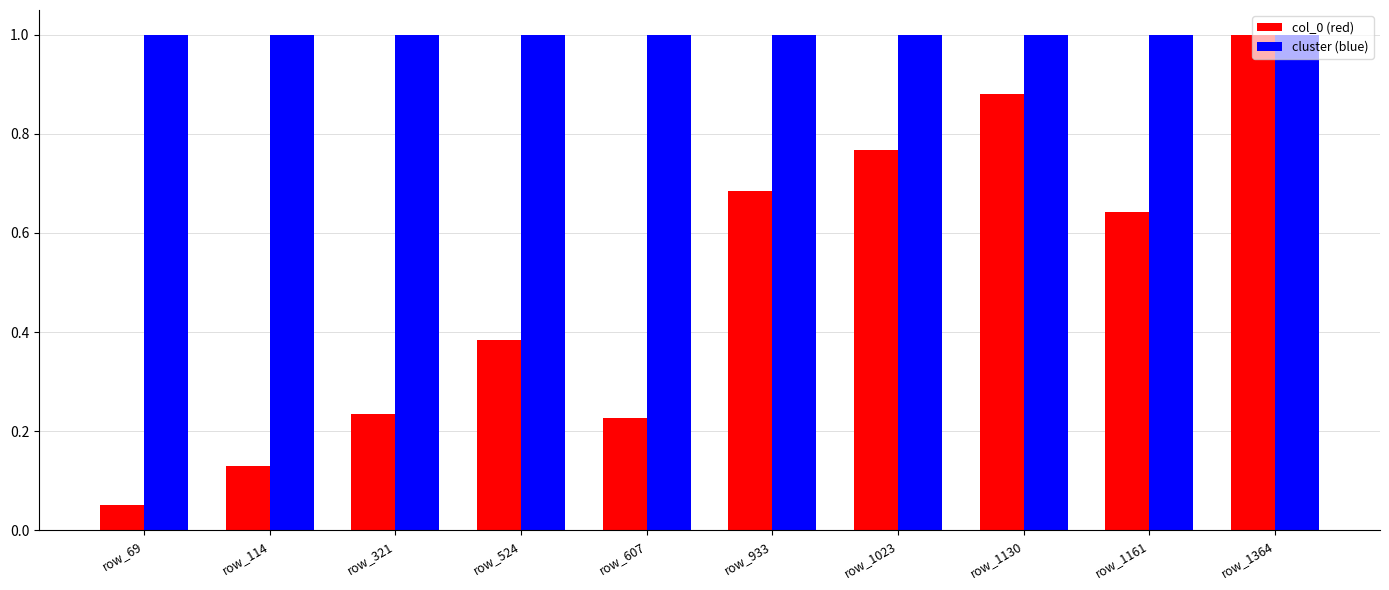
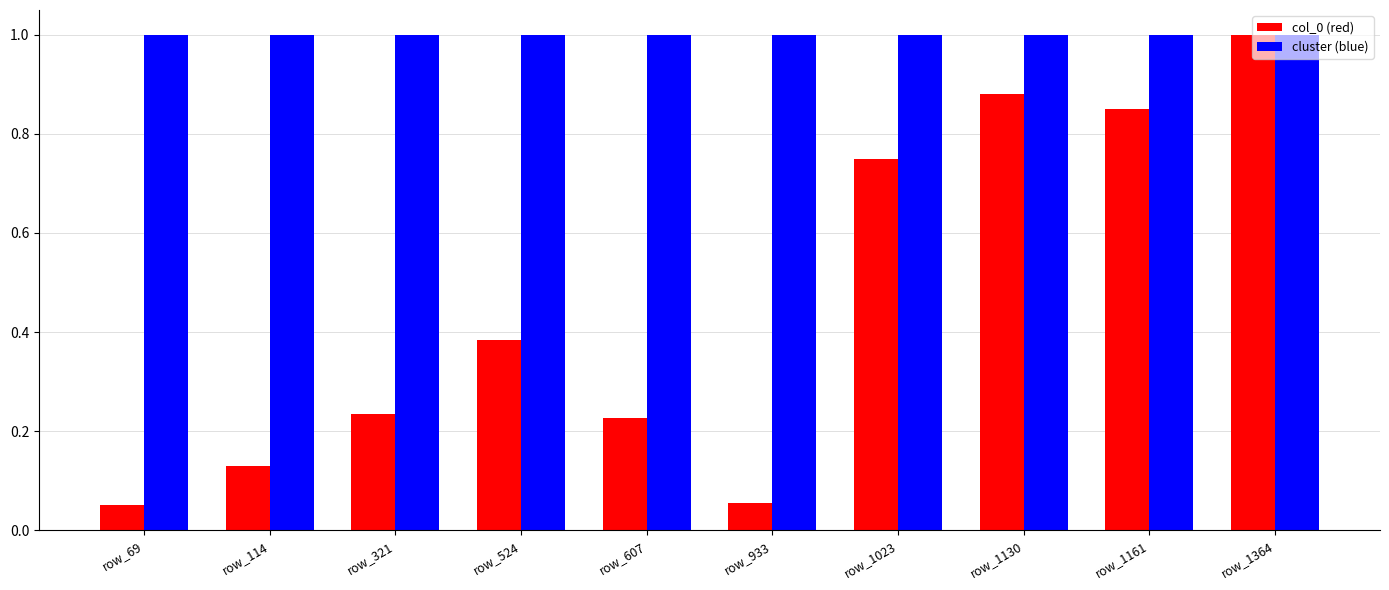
col_0 (red), row_933: 0.68 -> 0.05
col_0 (red), row_1023: 0.77 -> 0.75
col_0 (red), row_1161: 0.64 -> 0.85
